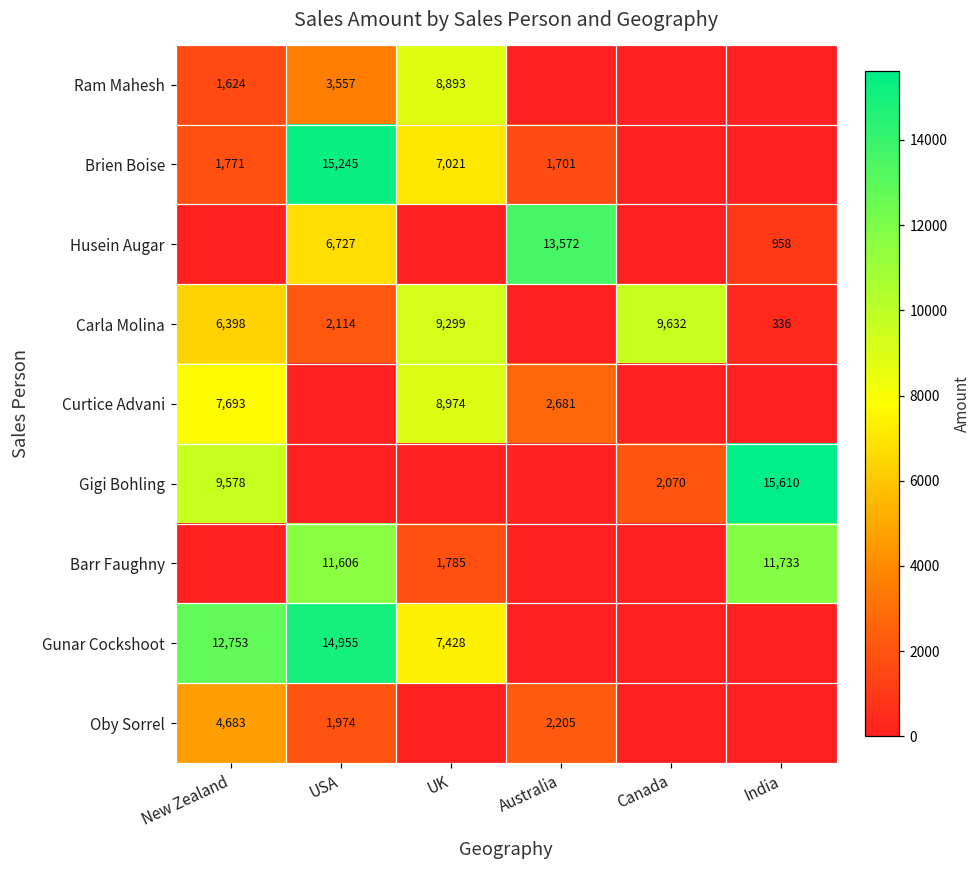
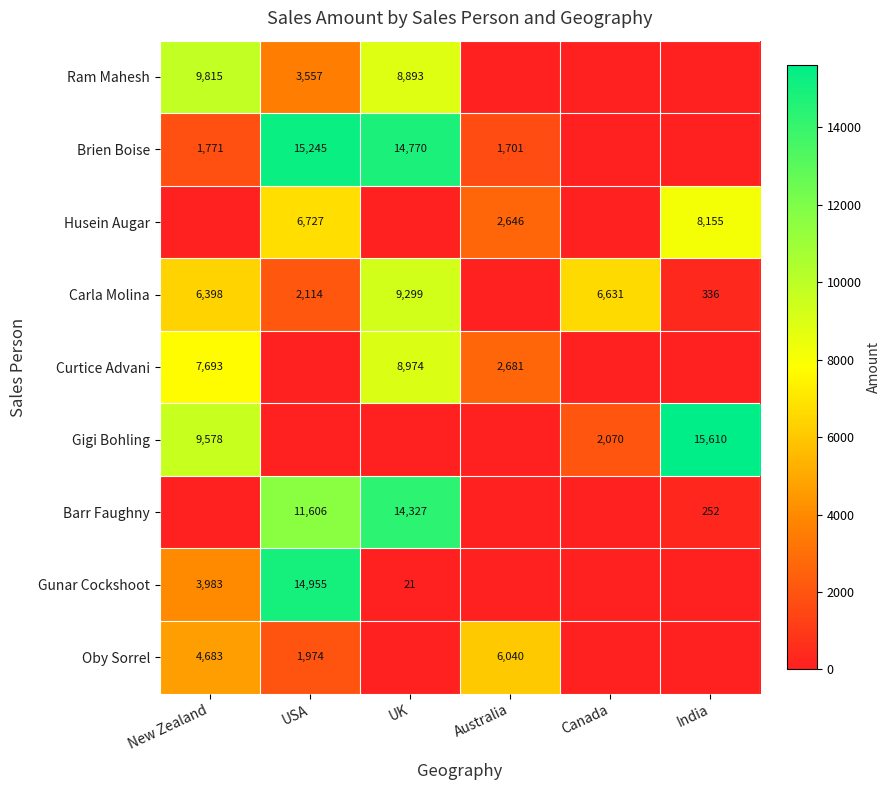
Ram Mahesh, New Zealand: 1,624 -> 9,815
Brien Boise, UK: 7,021 -> 14,770
Husein Augar, Australia: 13,572 -> 2,646
Husein Augar, India: 958 -> 8,155
Carla Molina, Canada: 9,632 -> 6,631
Barr Faughny, UK: 1,785 -> 14,327
Barr Faughny, India: 11,733 -> 252
Gunar Cockshoot, New Zealand: 12,753 -> 3,983
Gunar Cockshoot, UK: 7,428 -> 21
Oby Sorrel, Australia: 2,205 -> 6,040
